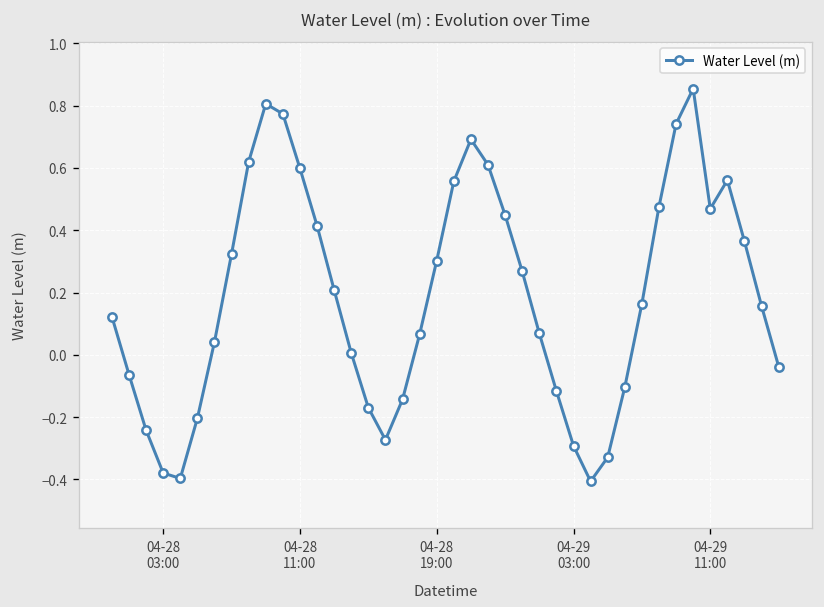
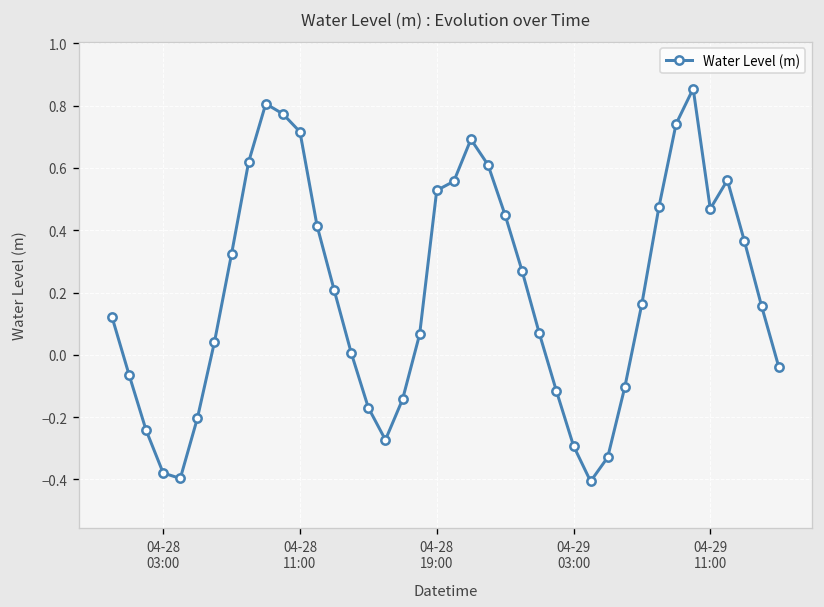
04-28 11:00: 0.60 -> 0.72
04-28 19:00: 0.30 -> 0.53
